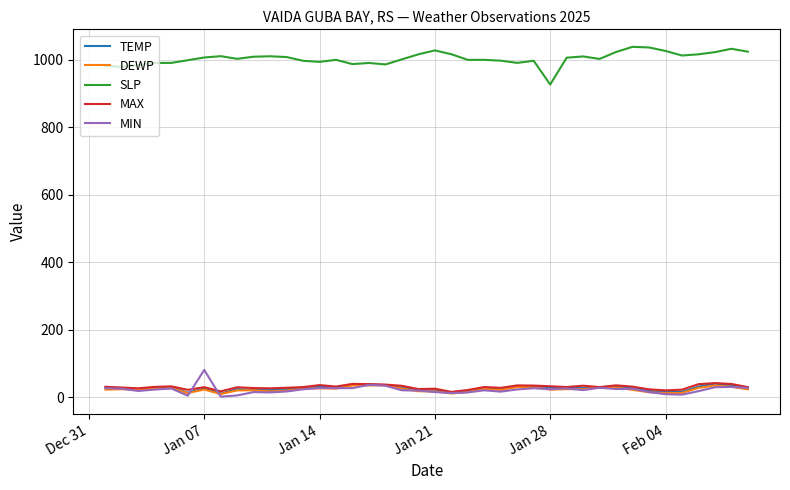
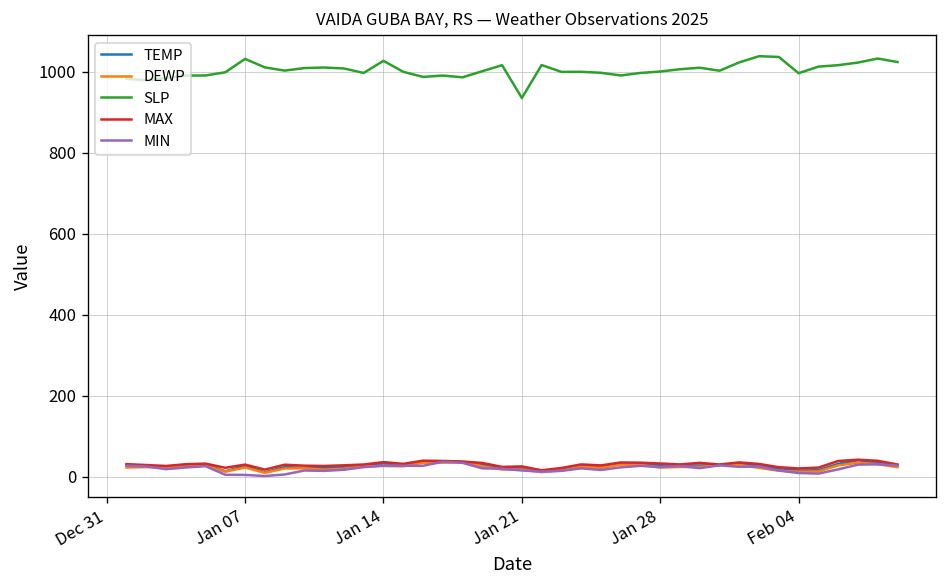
SLP, Jan 07: 1010 -> 1030
MIN, Jan 07: 80 -> 0
SLP, Jan 14: 990 -> 1030
SLP, Jan 21: 1030 -> 940
SLP, Jan 28: 930 -> 1000
SLP, Feb 04: 1030 -> 1000
